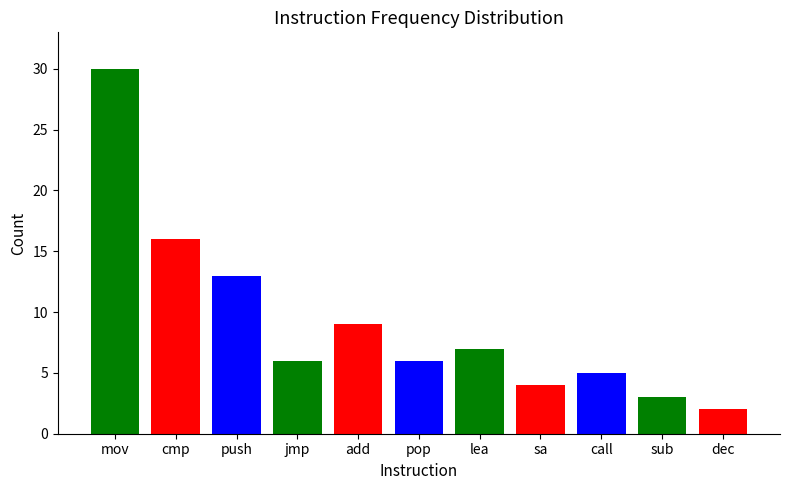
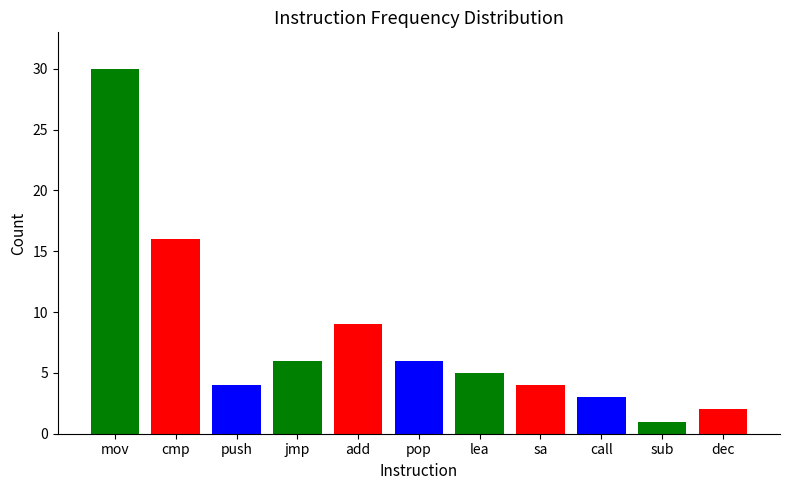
push: 13 -> 4
lea: 7 -> 5
call: 5 -> 3
sub: 3 -> 1
